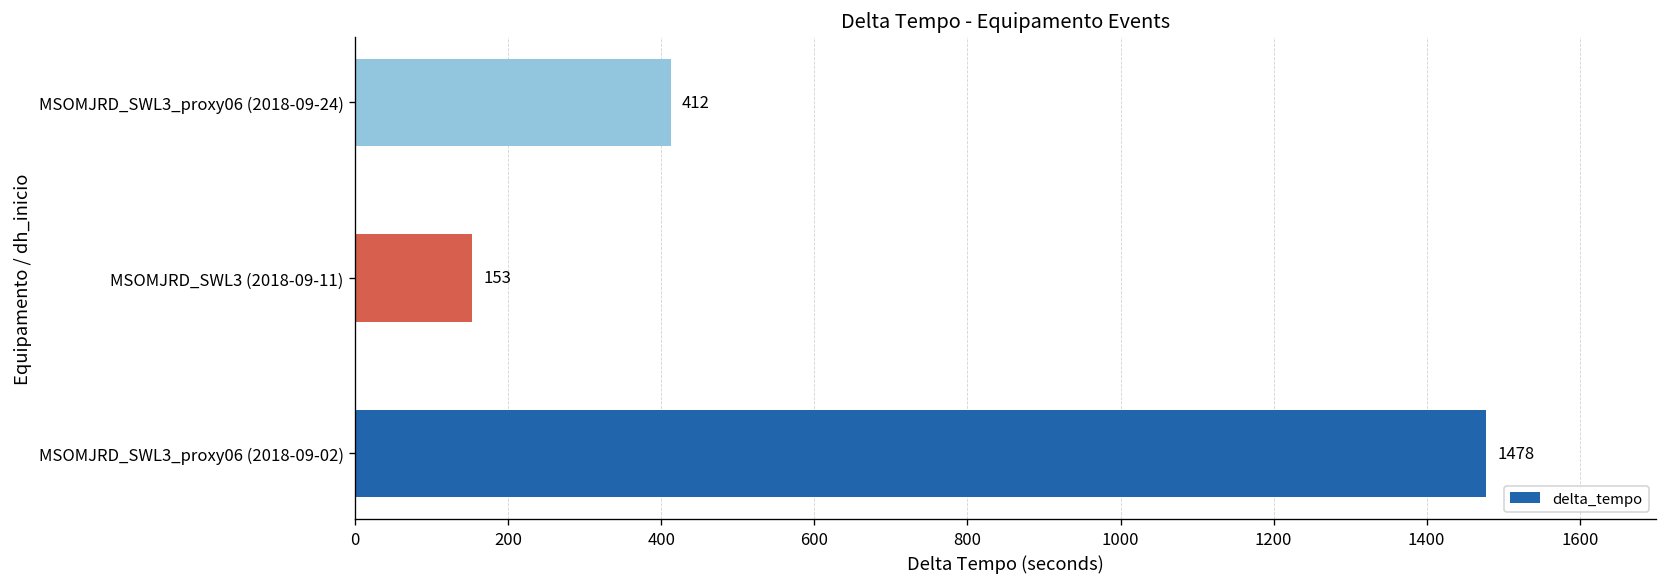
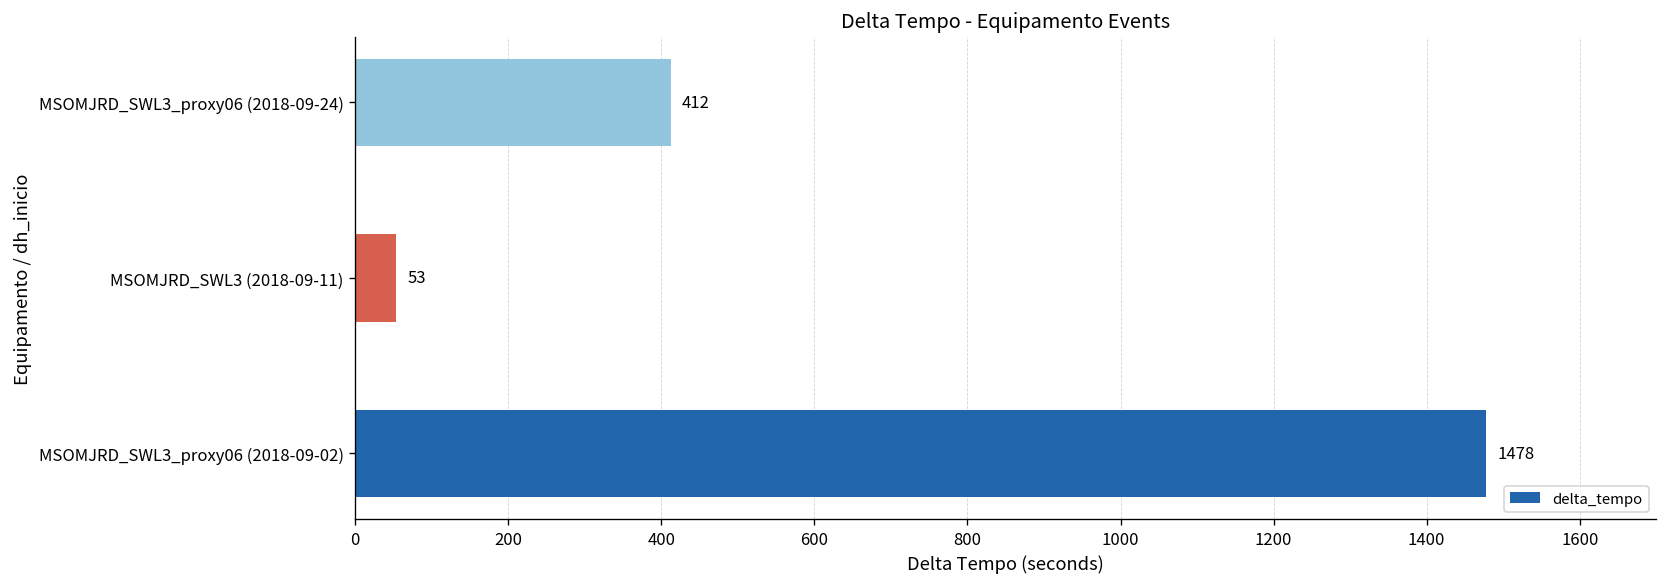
MSOMJRD_SWL3 (2018-09-11): 153 -> 53
